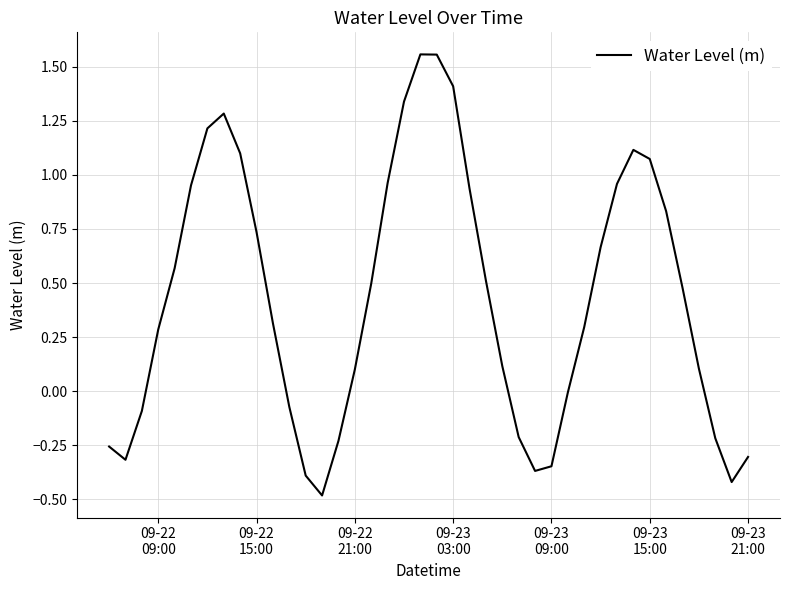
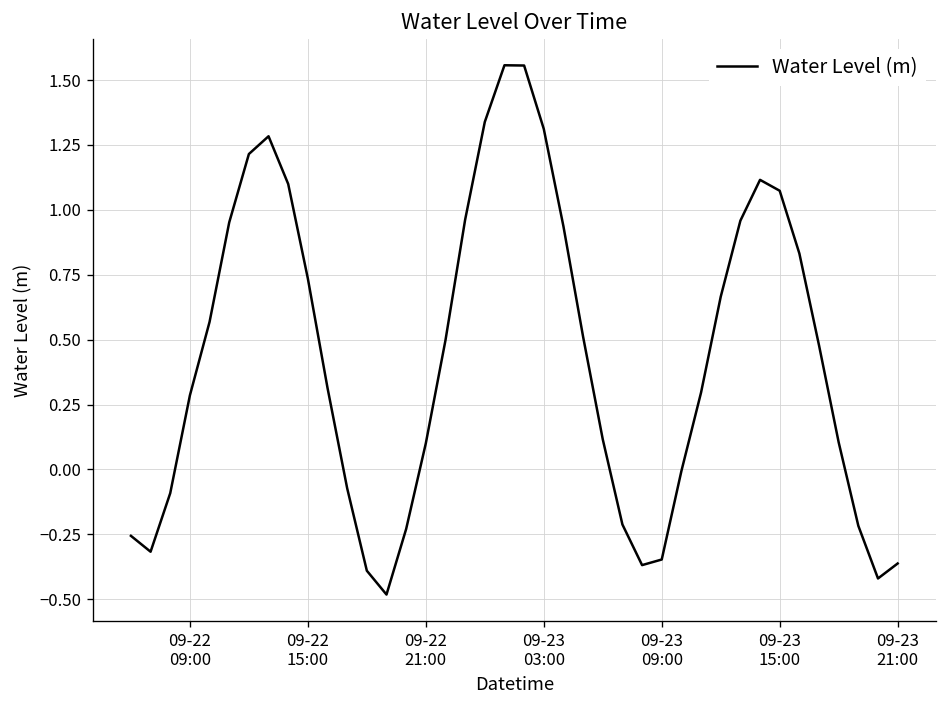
09-23 03:00: 1.41 -> 1.31
09-23 21:00: -0.30 -> -0.36
